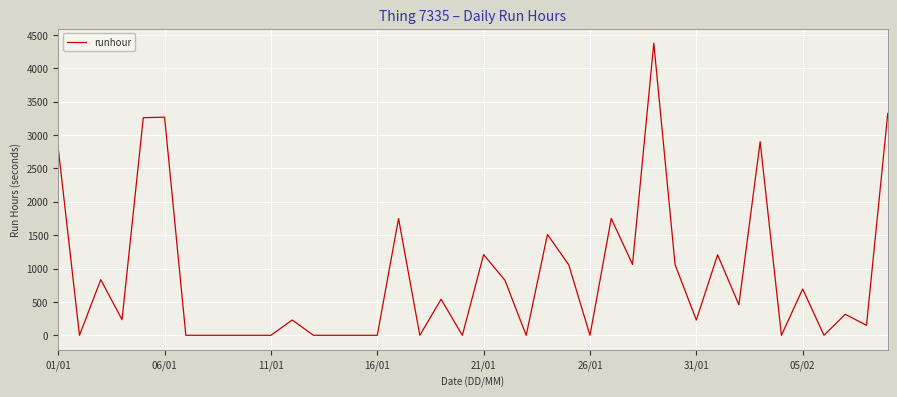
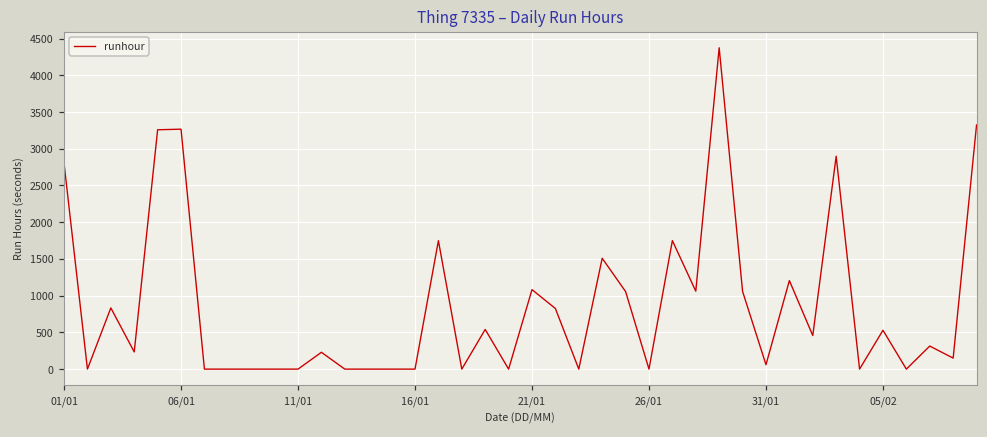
21/01: 1200 -> 1100
31/01: 200 -> 100
05/02: 700 -> 500
